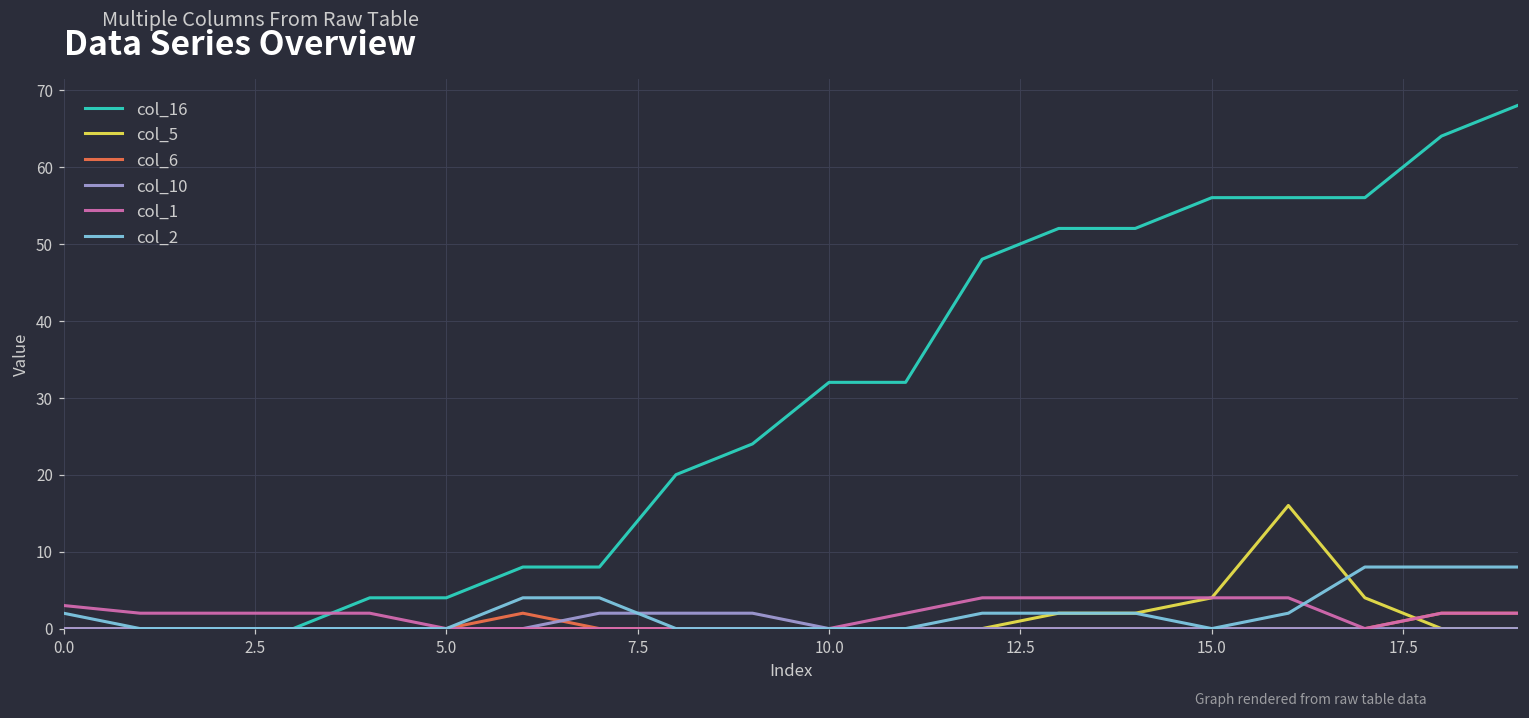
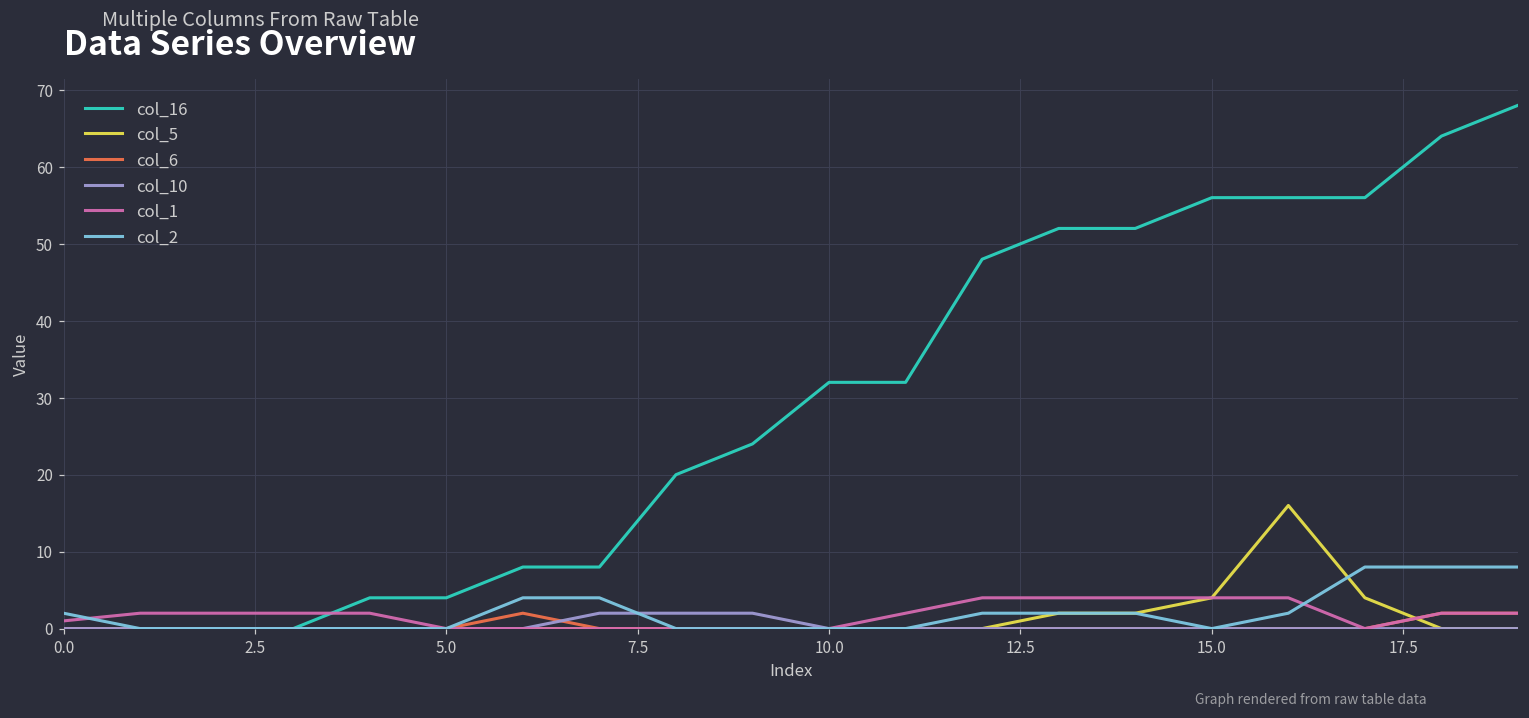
col_1, 0.0: 3 -> 1
